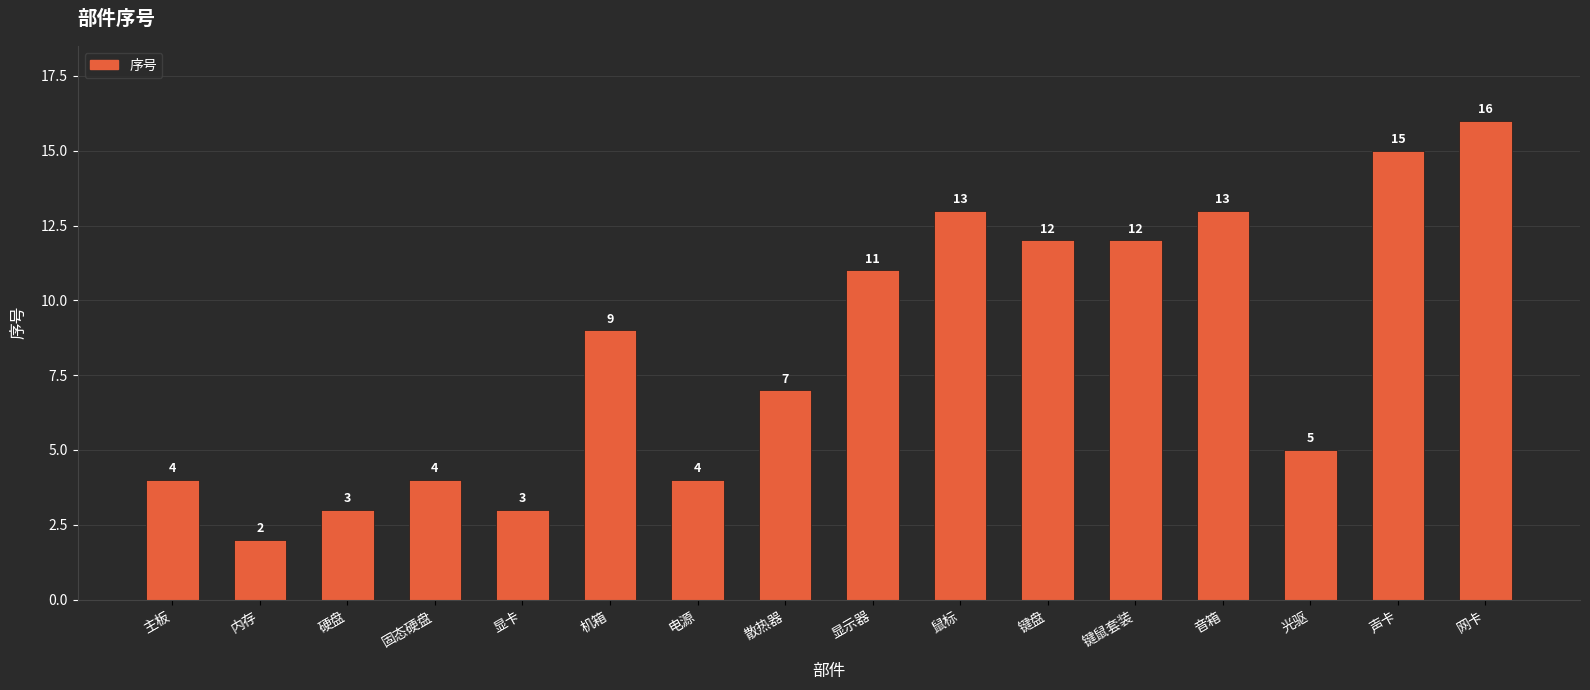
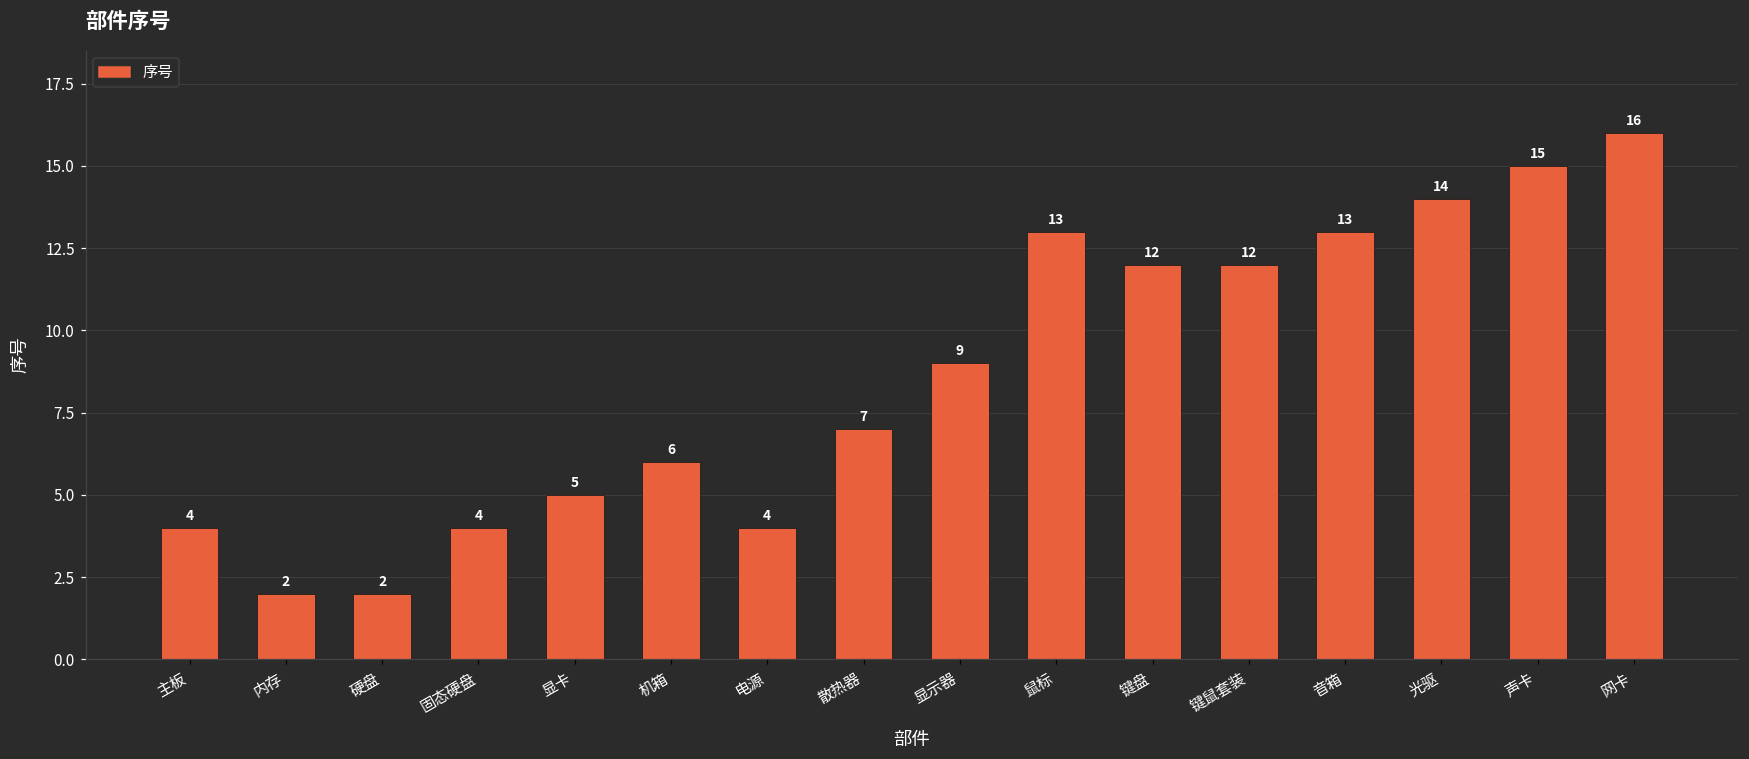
硬盘: 3 -> 2
显卡: 3 -> 5
机箱: 9 -> 6
显示器: 11 -> 9
光驱: 5 -> 14
